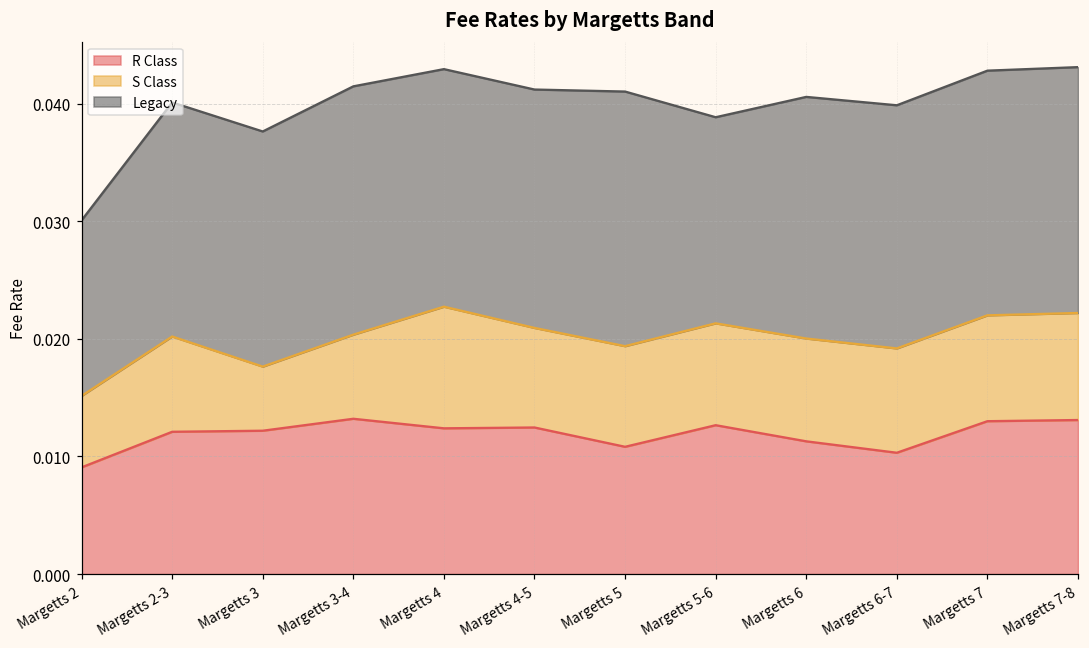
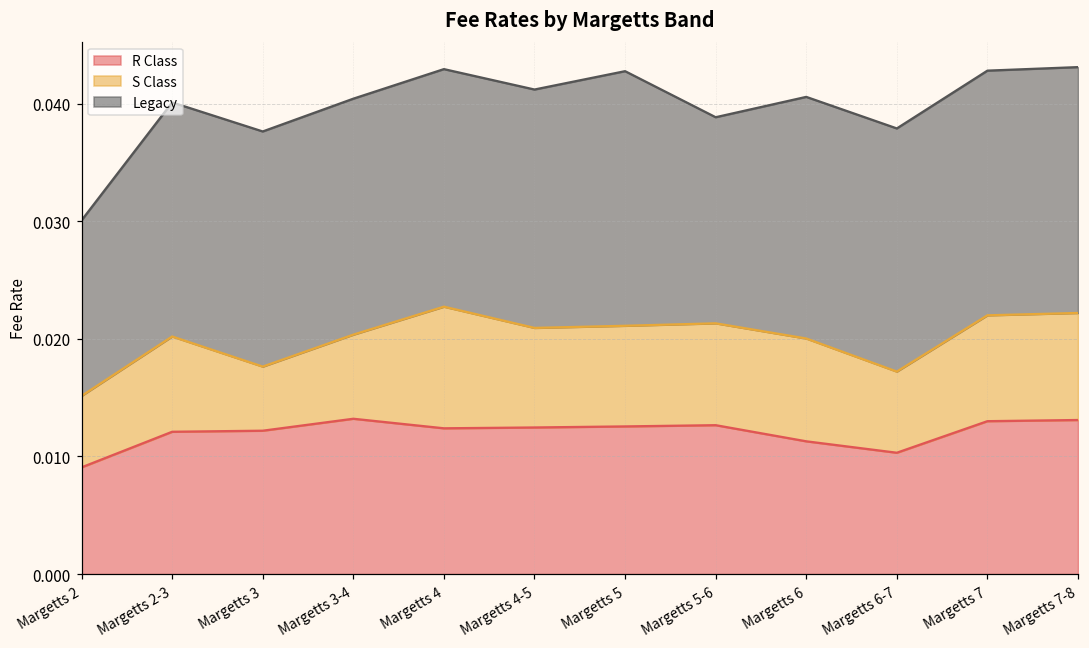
Legacy, Margetts 3-4: 0.0211 -> 0.0201
R Class, Margetts 5: 0.0108 -> 0.0126
S Class, Margetts 6-7: 0.0089 -> 0.0069
